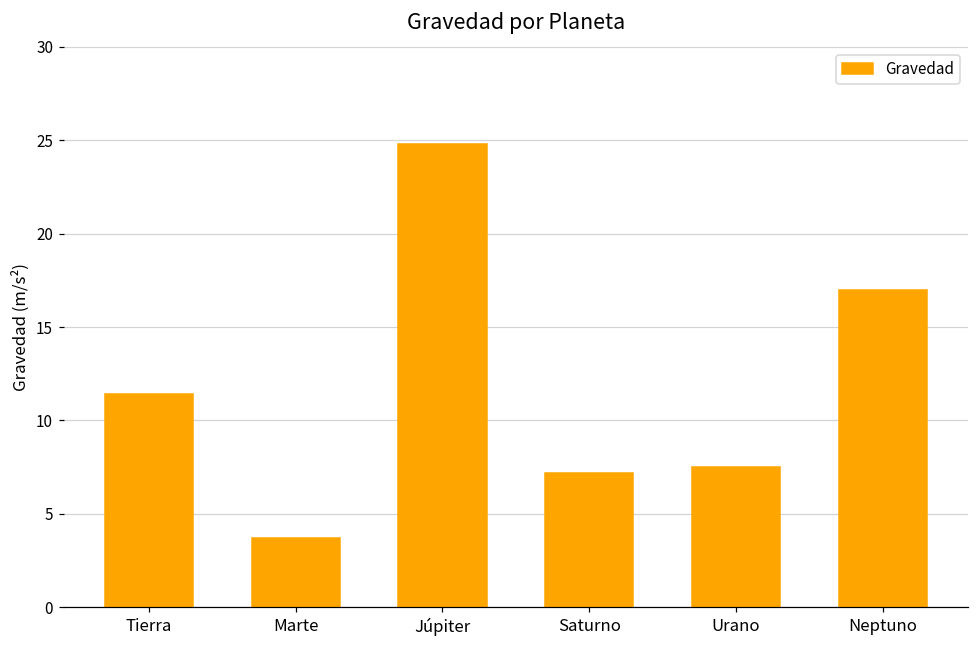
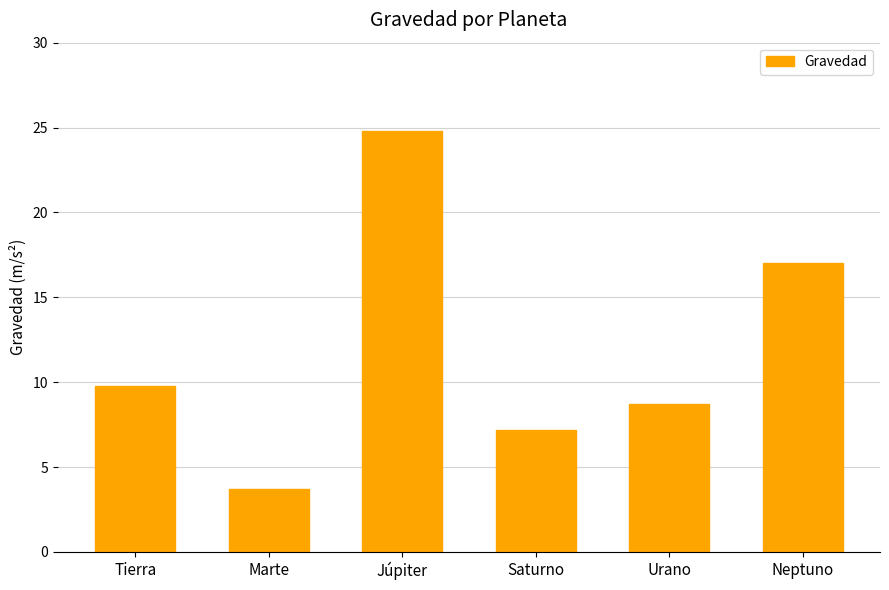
Tierra: 11.4 -> 9.8
Urano: 7.5 -> 8.7
